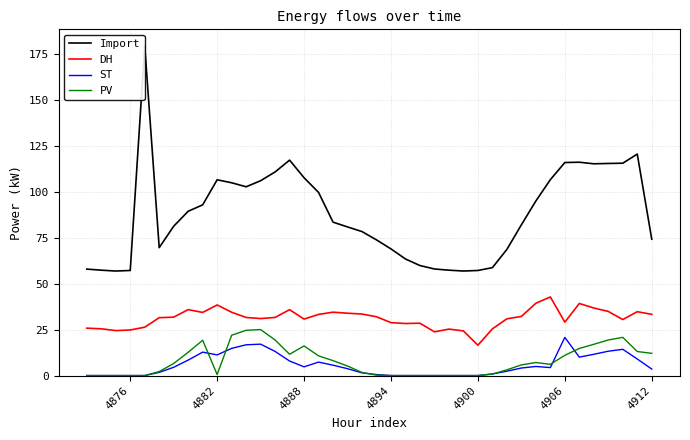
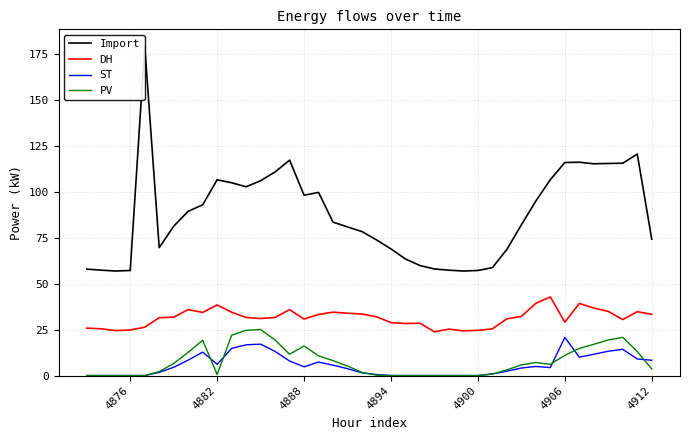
ST, 4882: 11 -> 6
Import, 4888: 108 -> 98
DH, 4900: 17 -> 25
ST, 4912: 4 -> 8
PV, 4912: 12 -> 4
